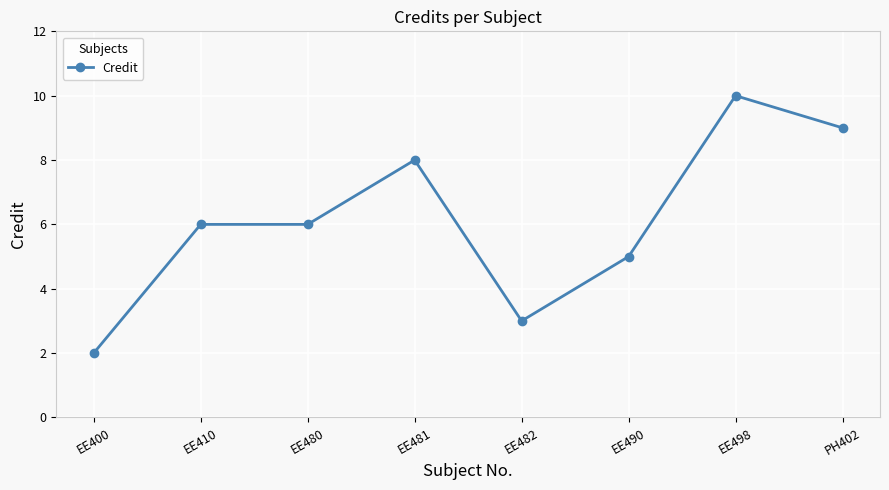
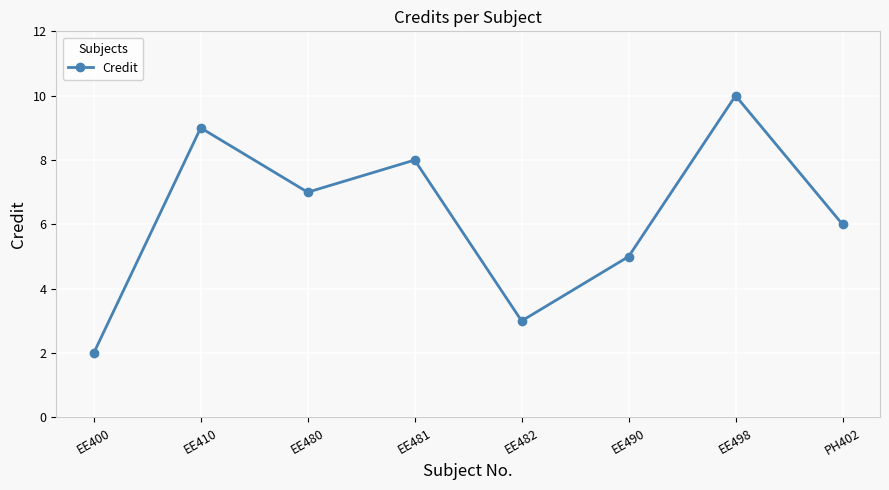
EE410: 6 -> 9
EE480: 6 -> 7
PH402: 9 -> 6
